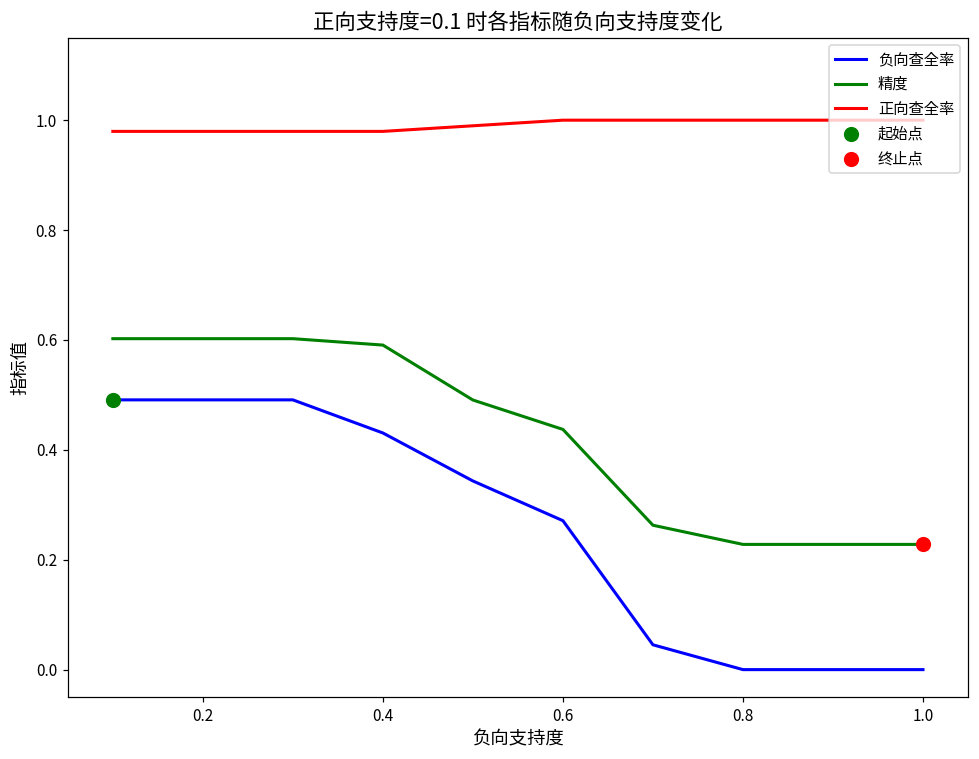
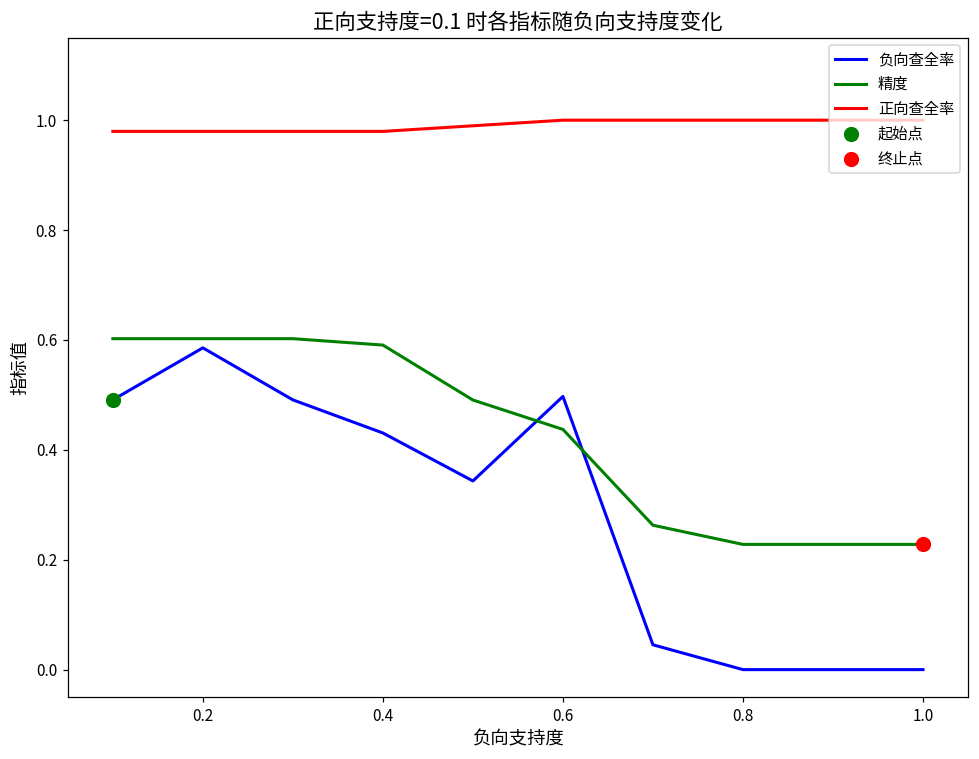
负向查全率, 0.2: 0.49 -> 0.59
负向查全率, 0.6: 0.27 -> 0.50
